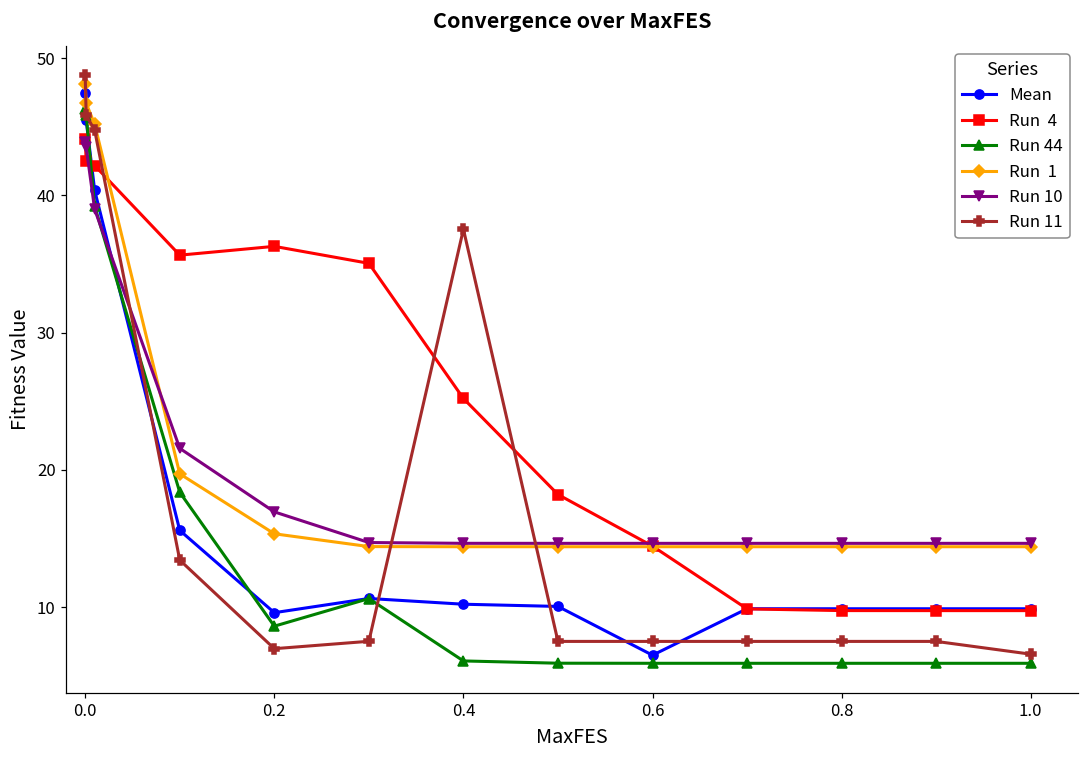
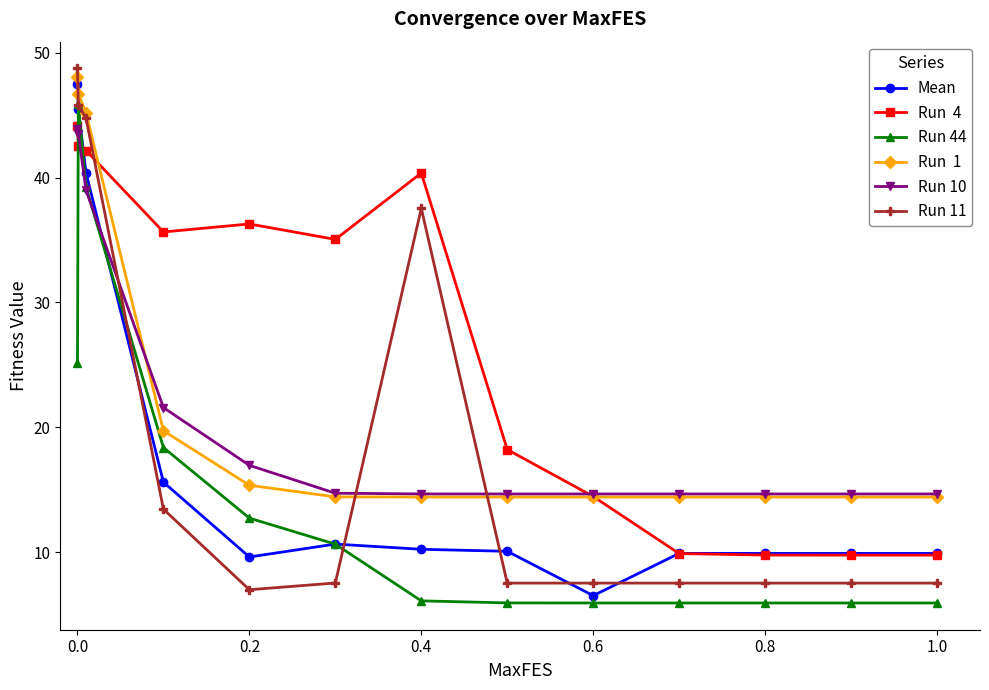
Run 44, 0.0: 46.3 -> 25.1
Run 44, 0.2: 8.6 -> 12.7
Run 4, 0.4: 25.2 -> 40.4
Run 11, 1.0: 6.6 -> 7.5
